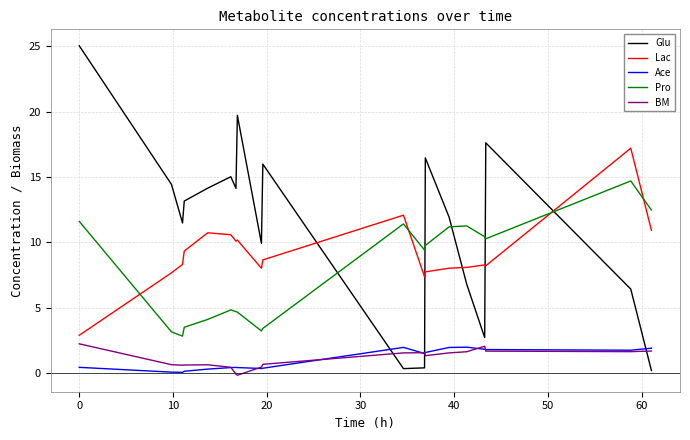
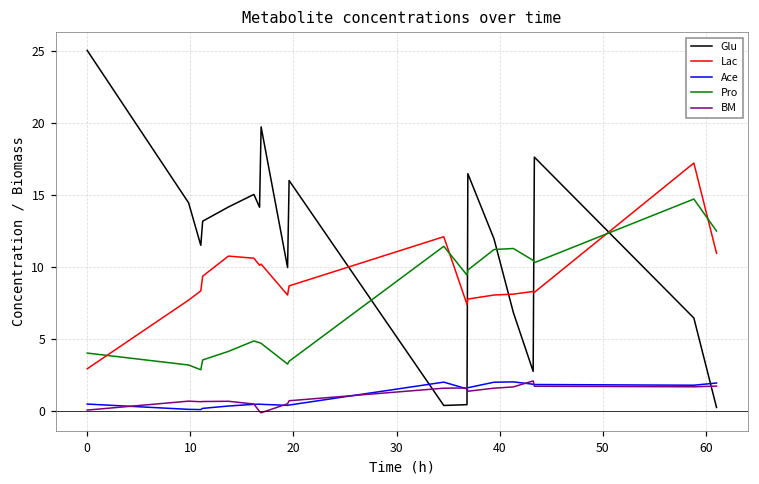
Pro, 0: 11.6 -> 4.0
BM, 0: 2.2 -> 0.0
